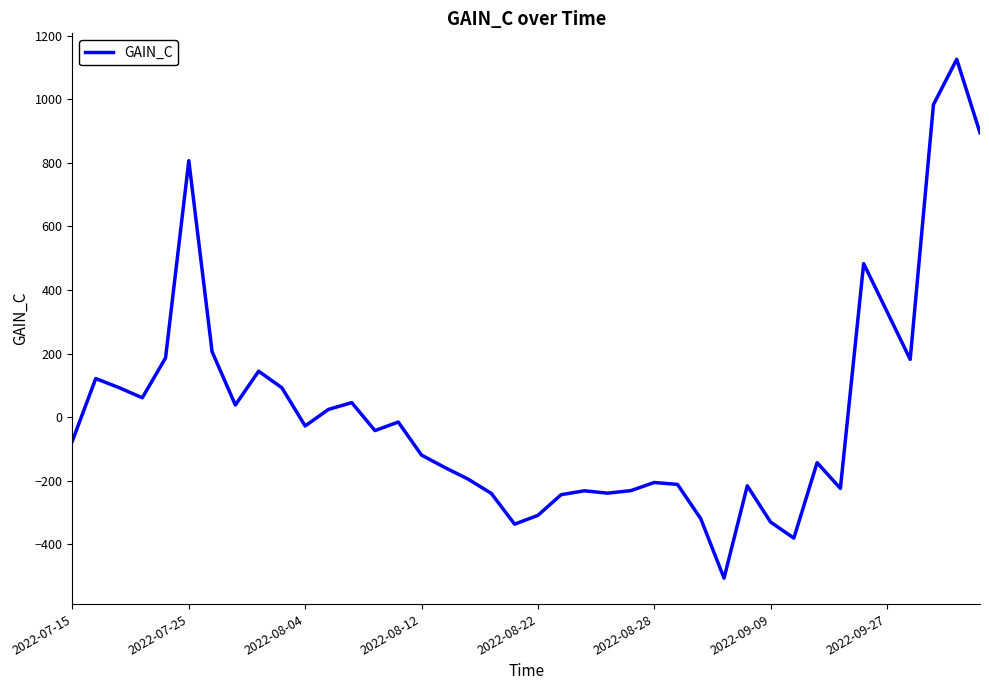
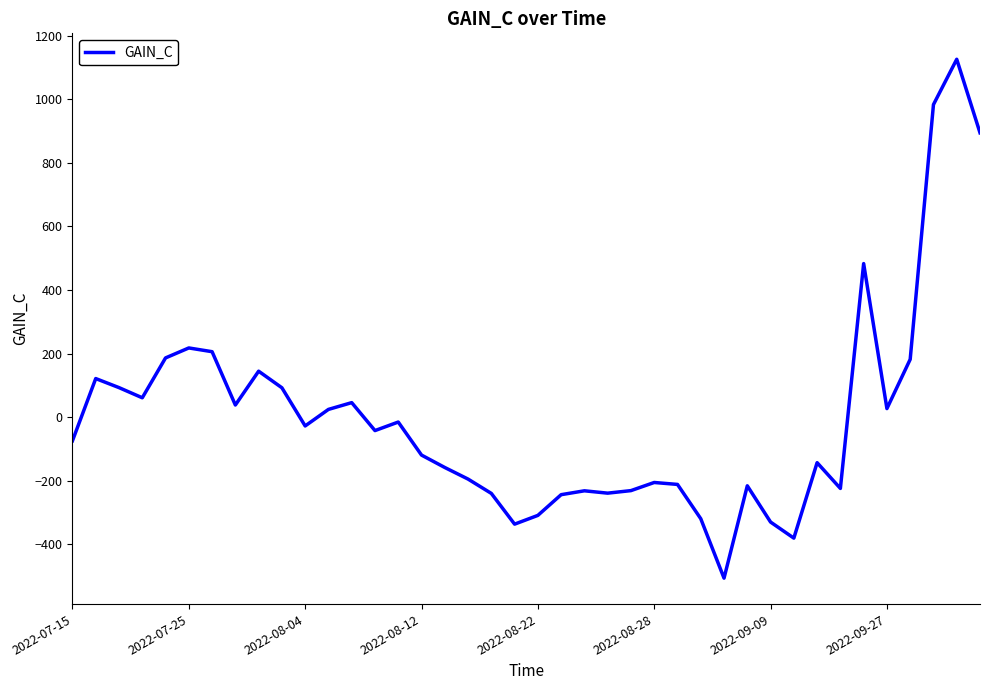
2022-07-25: 810 -> 220
2022-09-27: 330 -> 30
